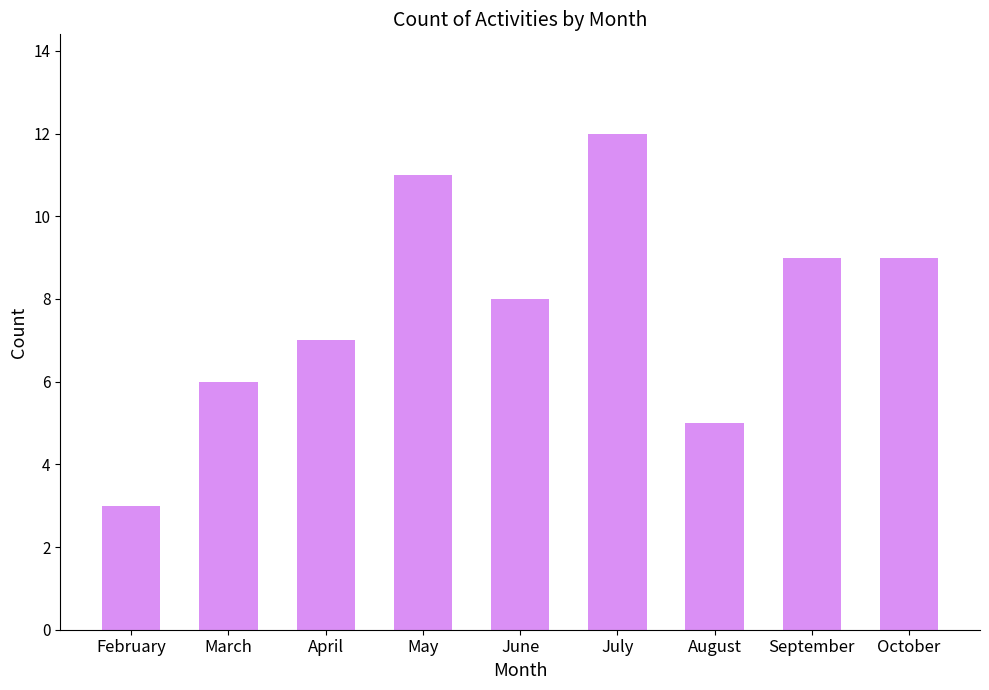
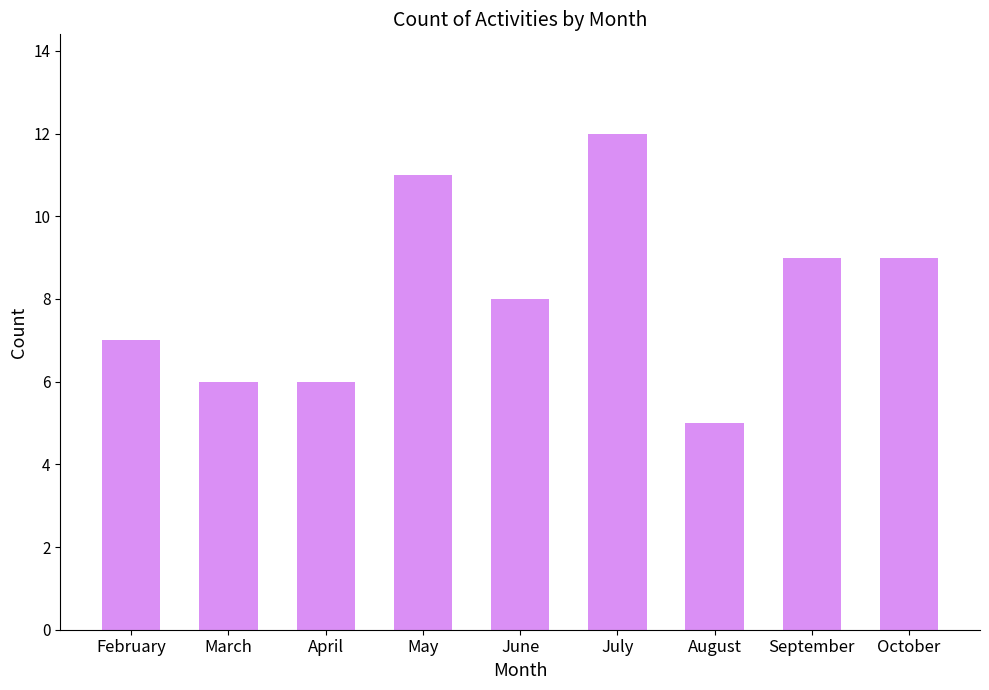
February: 3 -> 7
April: 7 -> 6
